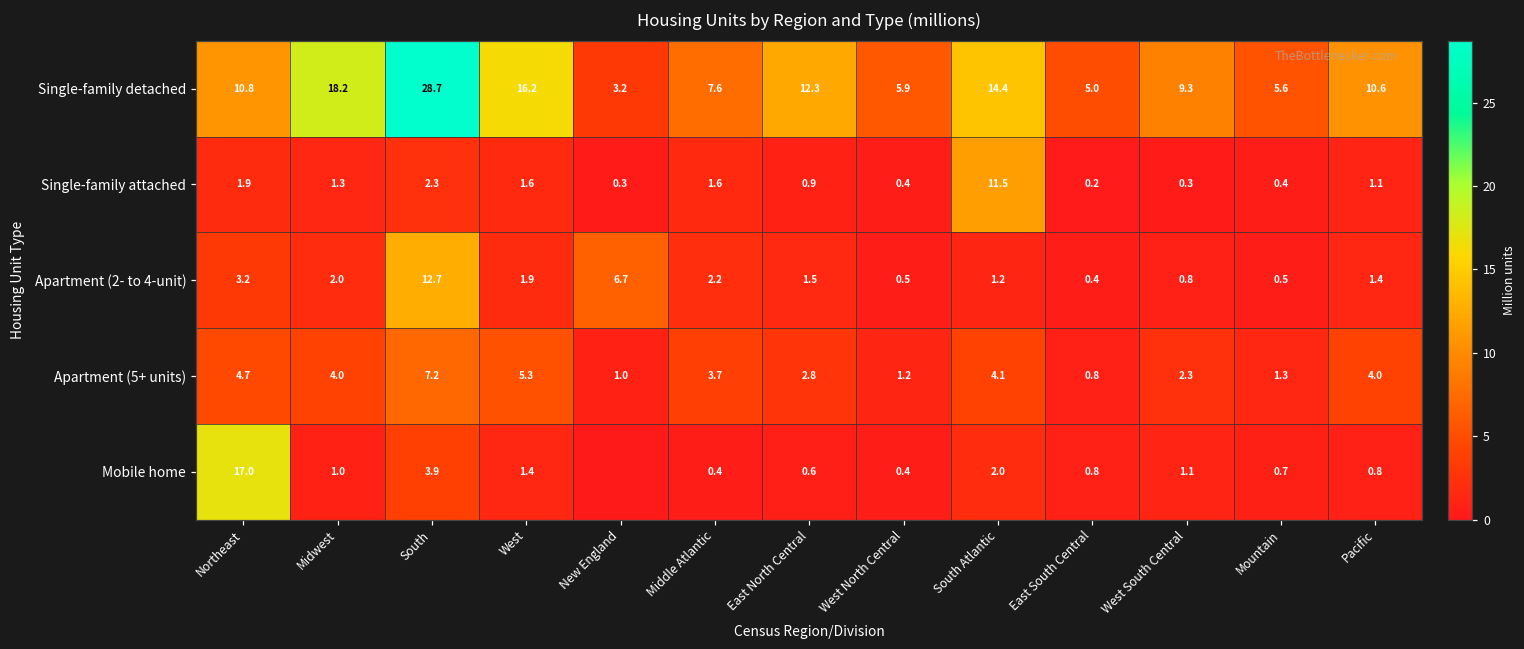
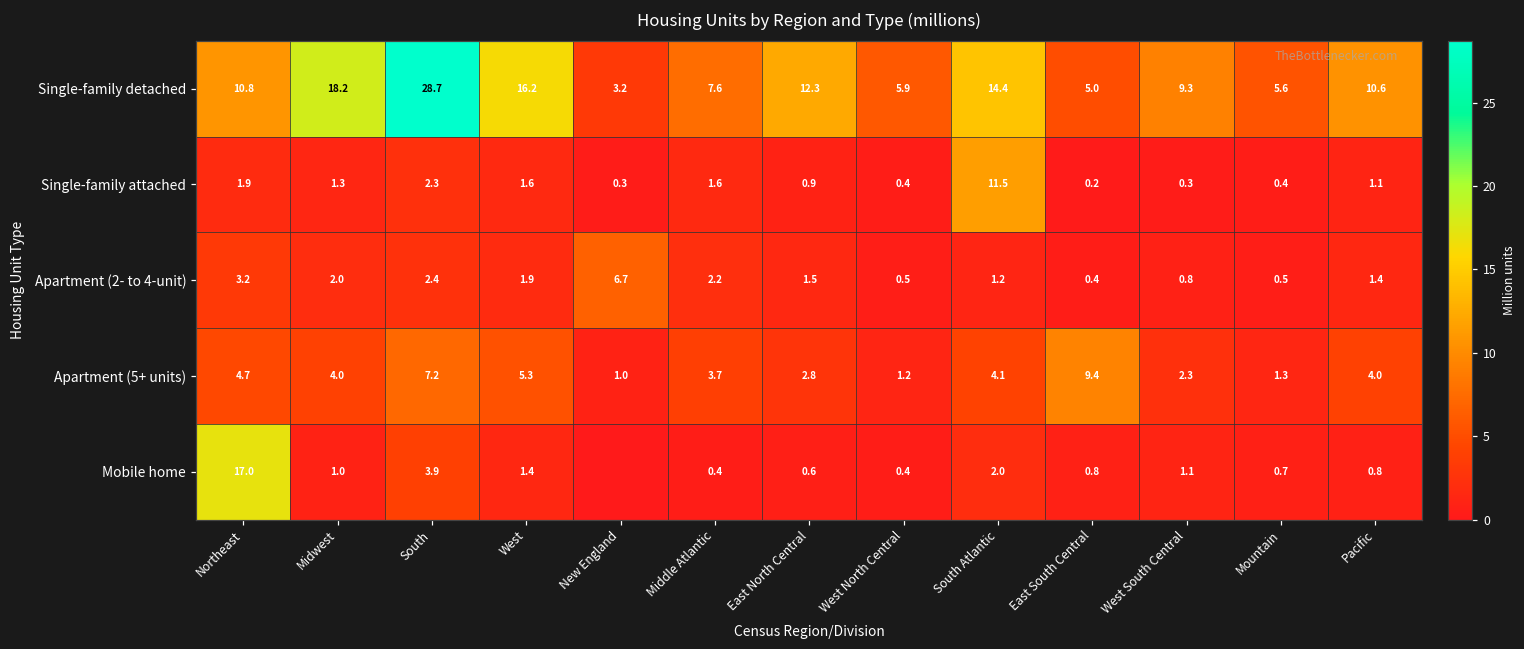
Apartment (2- to 4-unit), South: 12.7 -> 2.4
Apartment (5+ units), East South Central: 0.8 -> 9.4
